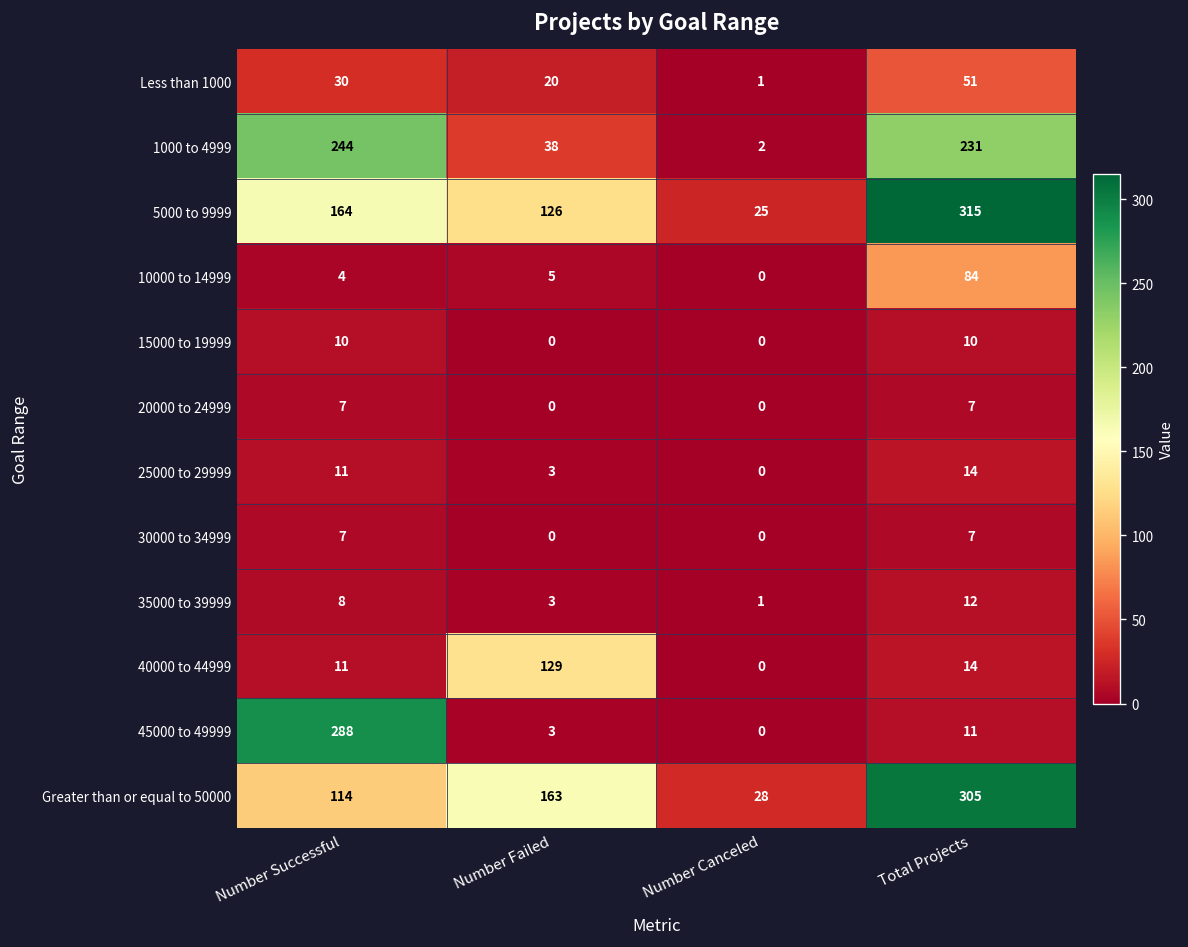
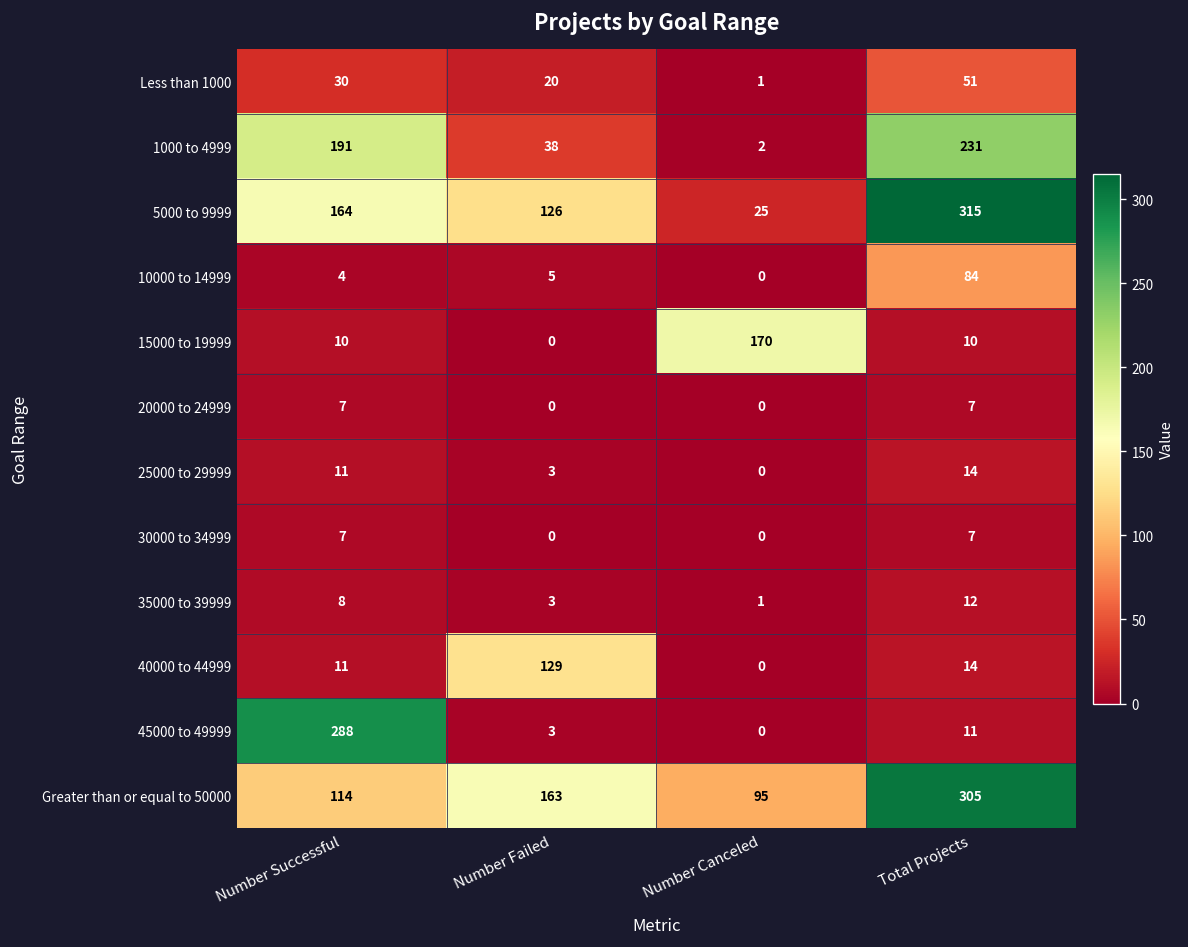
1000 to 4999, Number Successful: 244 -> 191
15000 to 19999, Number Canceled: 0 -> 170
Greater than or equal to 50000, Number Canceled: 28 -> 95
